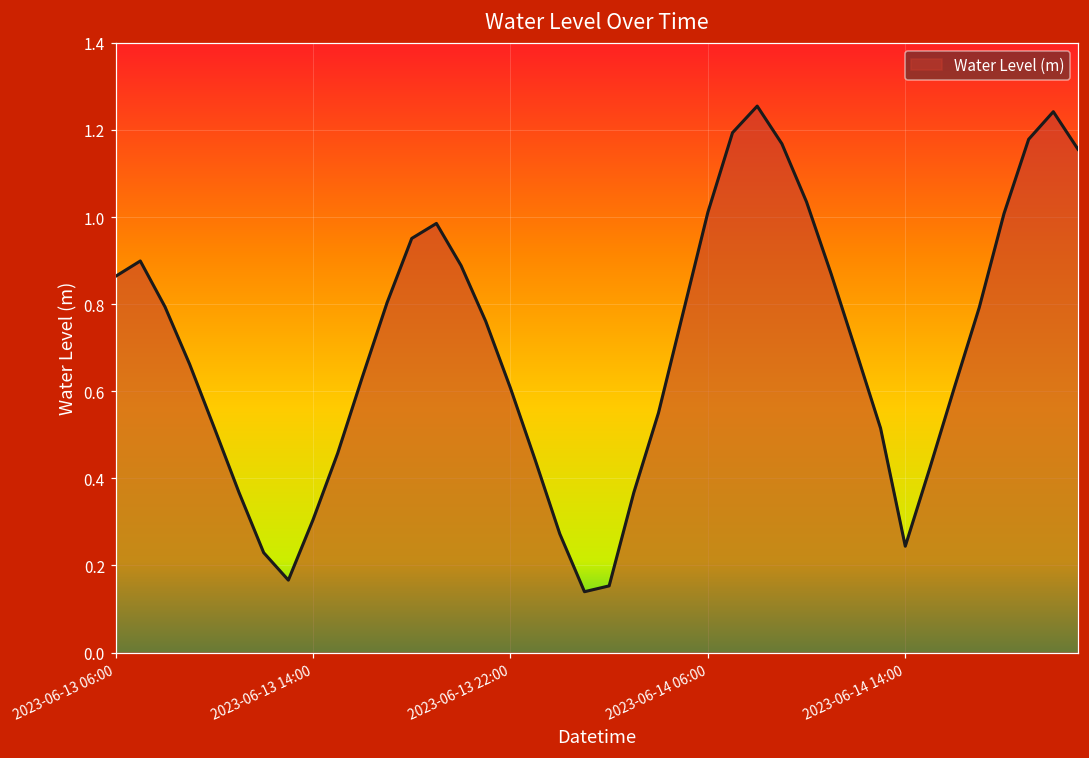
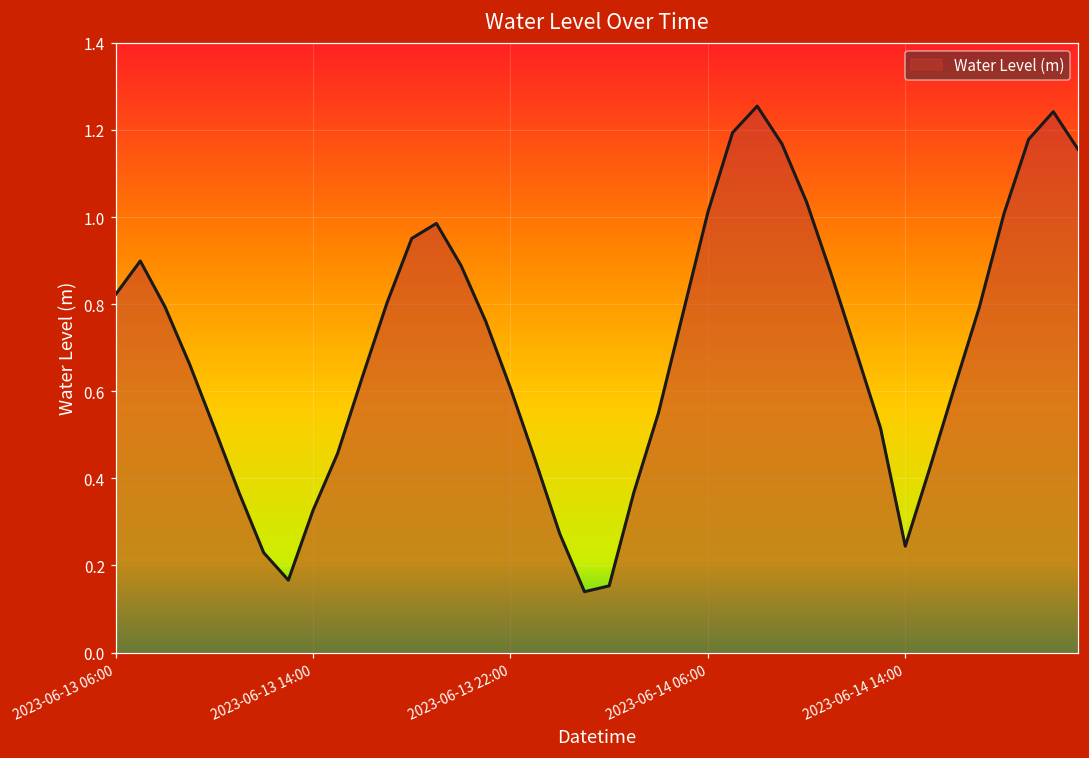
2023-06-13 06:00: 0.86 -> 0.82
2023-06-13 14:00: 0.30 -> 0.33
